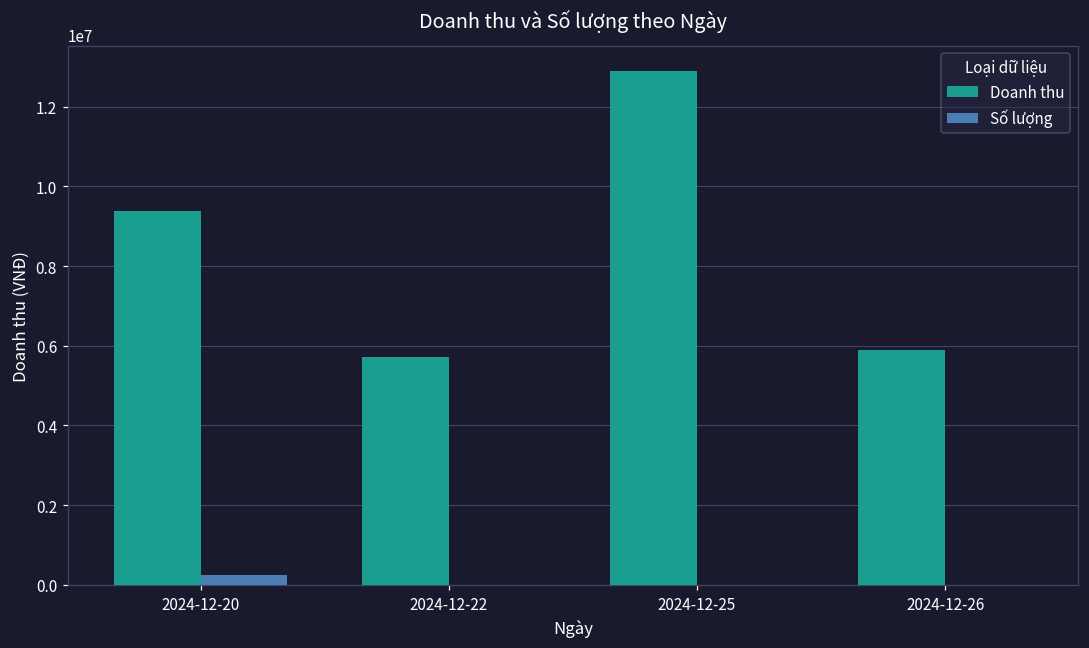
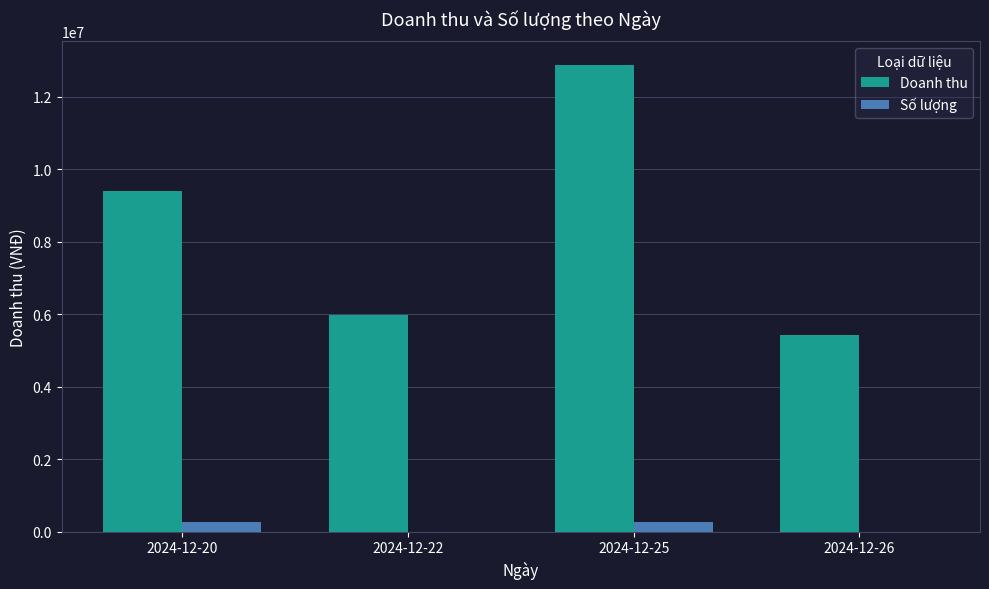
Doanh thu, 2024-12-22: 5700000 -> 6000000
Số lượng, 2024-12-25: 0 -> 300000
Doanh thu, 2024-12-26: 5900000 -> 5400000
